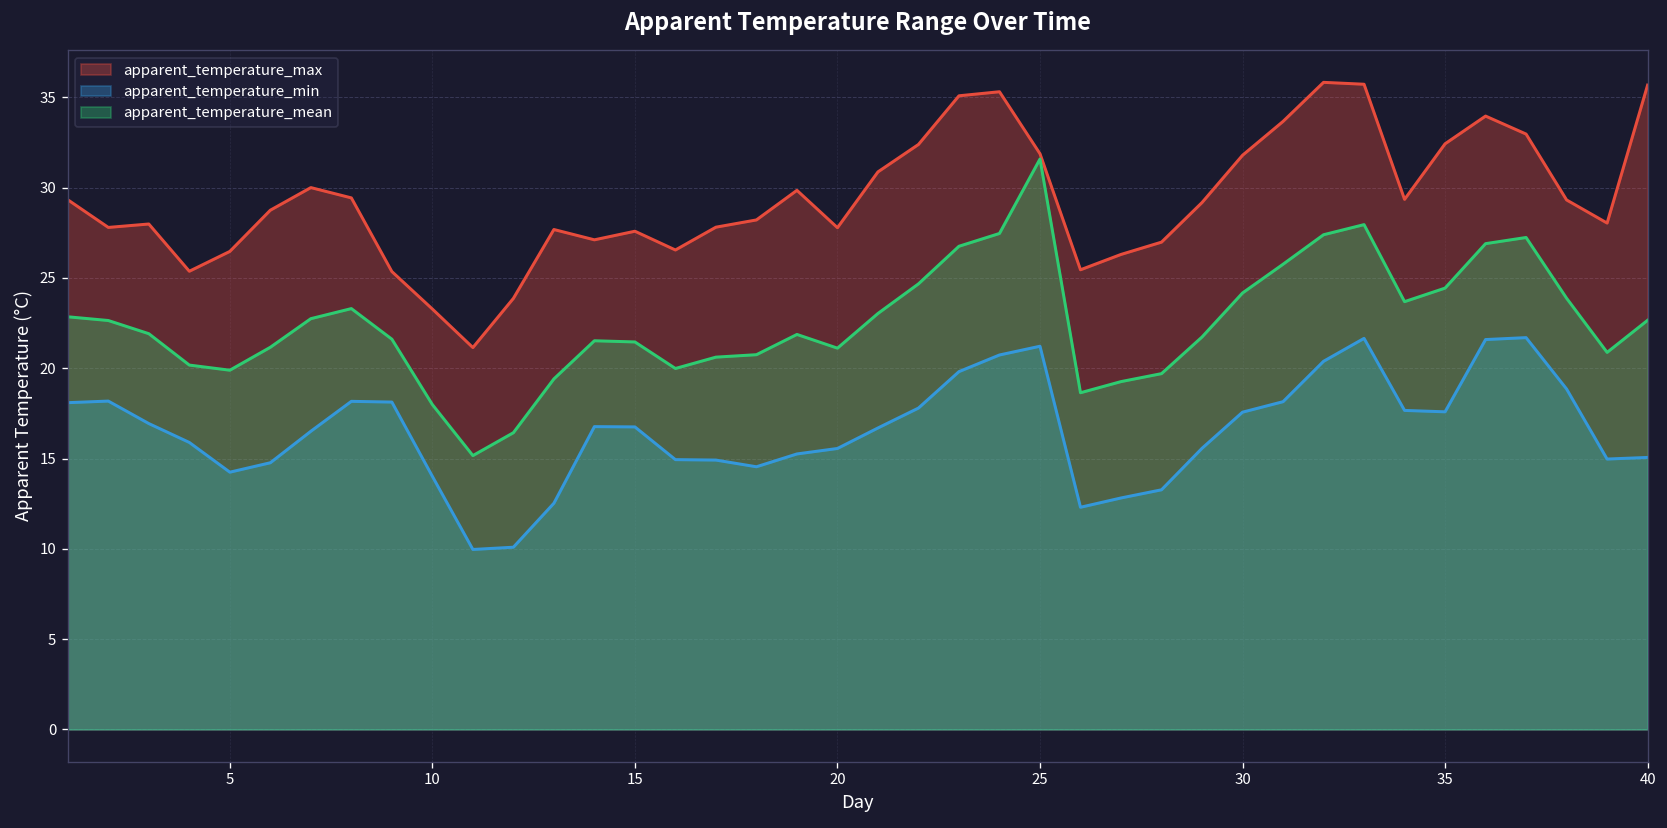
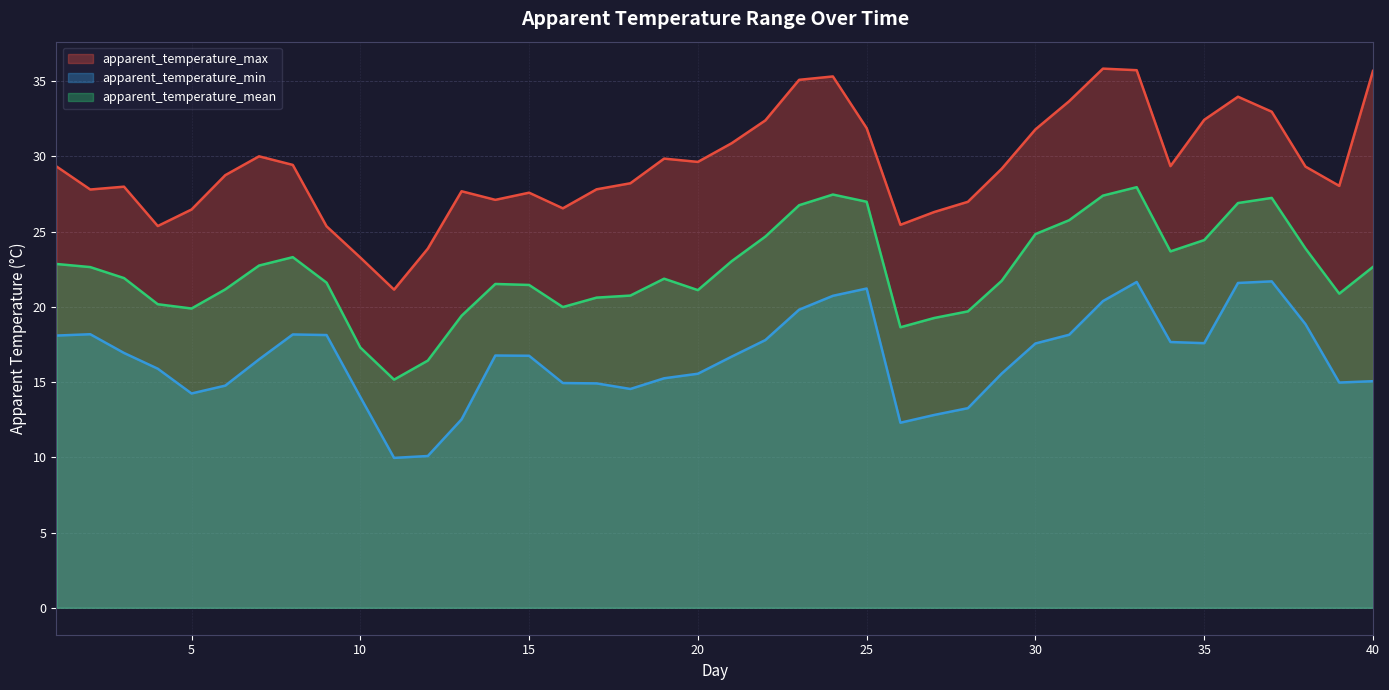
apparent_temperature_mean, 10: 18.0 -> 17.3
apparent_temperature_max, 20: 27.8 -> 29.6
apparent_temperature_mean, 25: 31.6 -> 27.0
apparent_temperature_mean, 30: 24.2 -> 24.8
